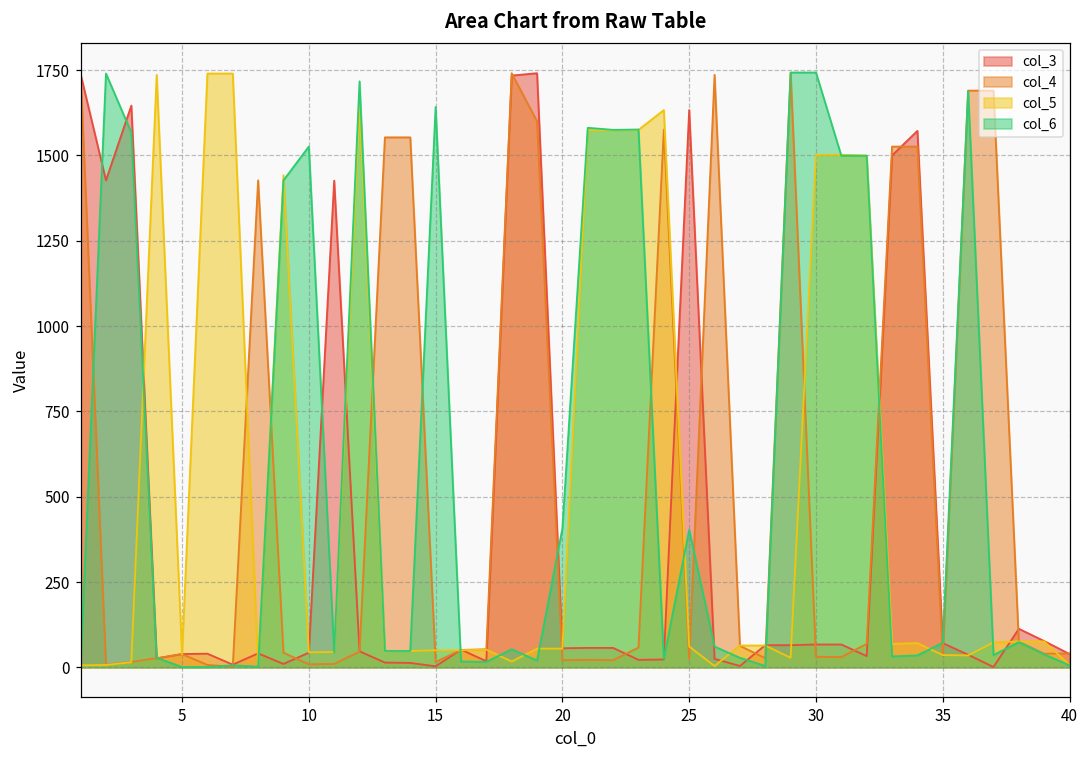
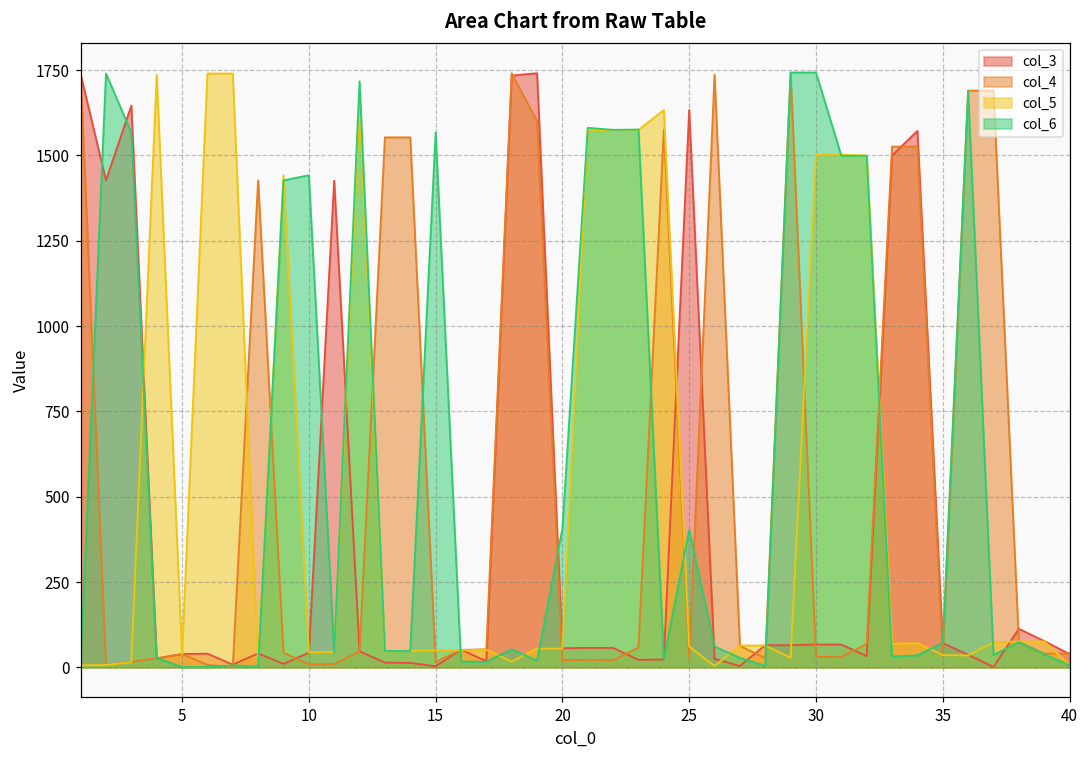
col_6, 10: 1530 -> 1440
col_6, 15: 1640 -> 1570
